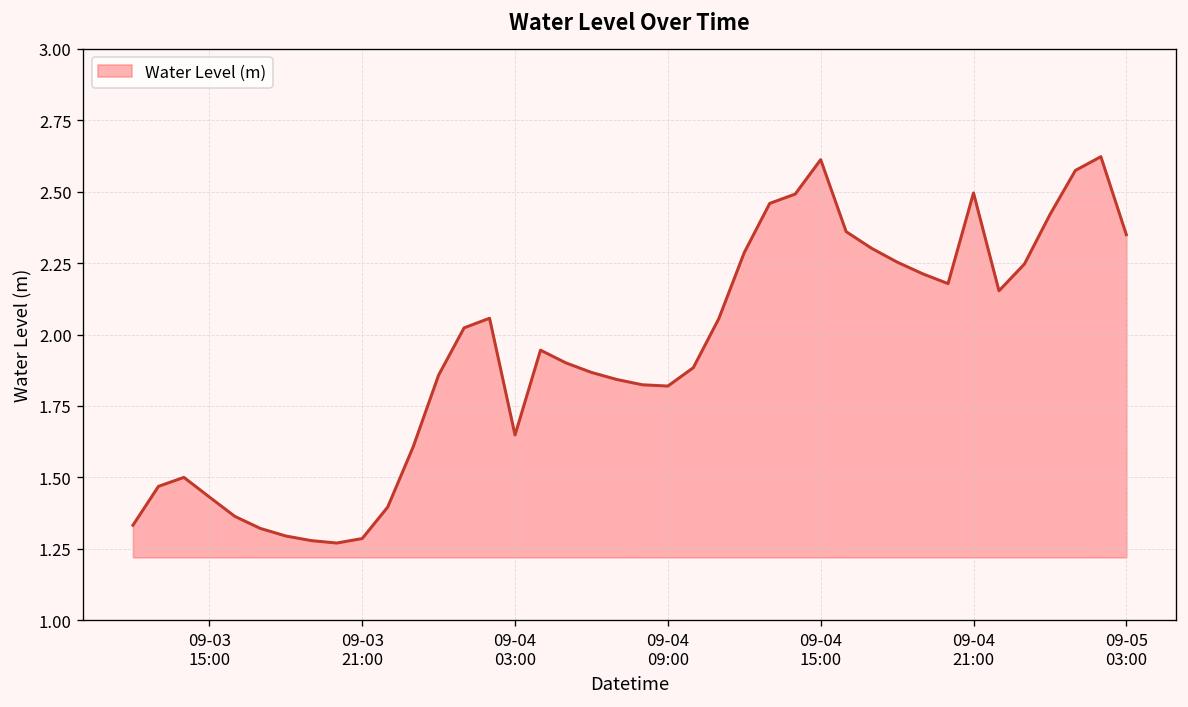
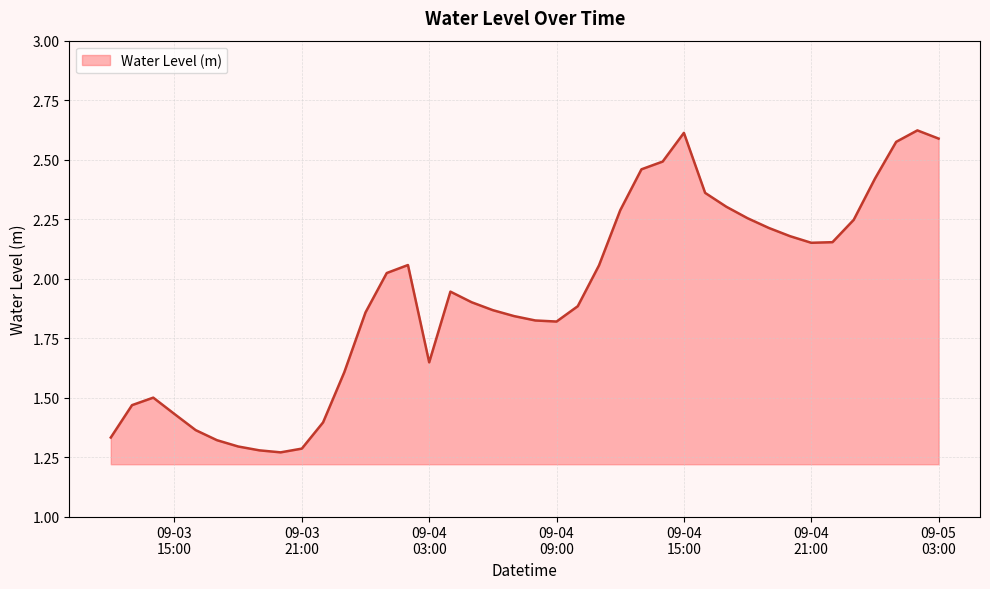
09-04 21:00: 2.50 -> 2.15
09-05 03:00: 2.35 -> 2.59
